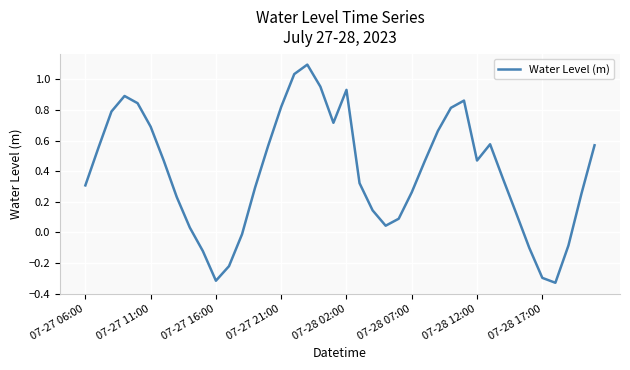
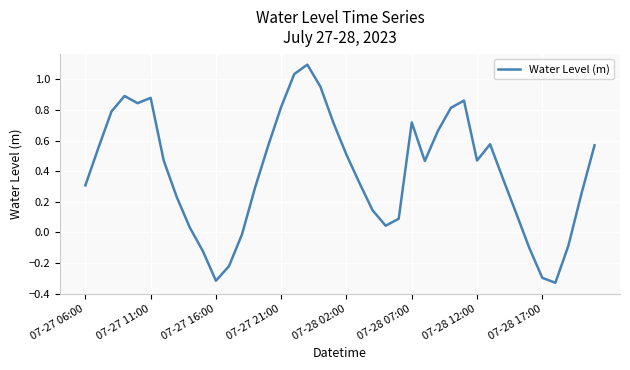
07-27 11:00: 0.69 -> 0.88
07-28 02:00: 0.93 -> 0.51
07-28 07:00: 0.26 -> 0.72
